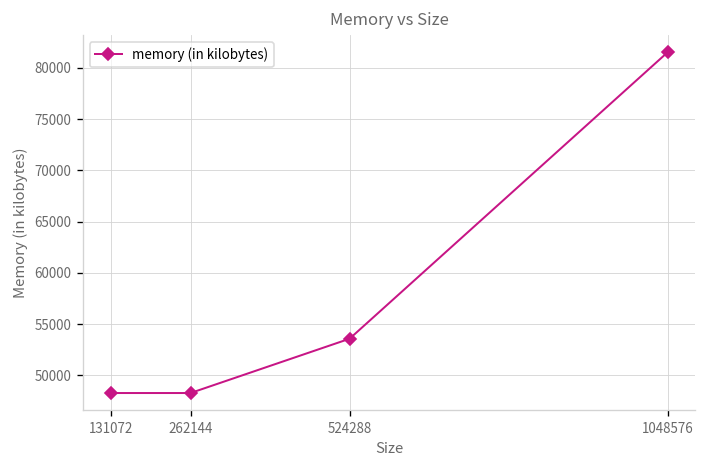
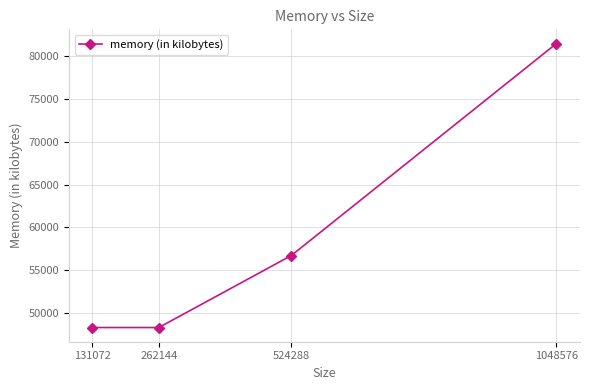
524288: 54000 -> 57000
